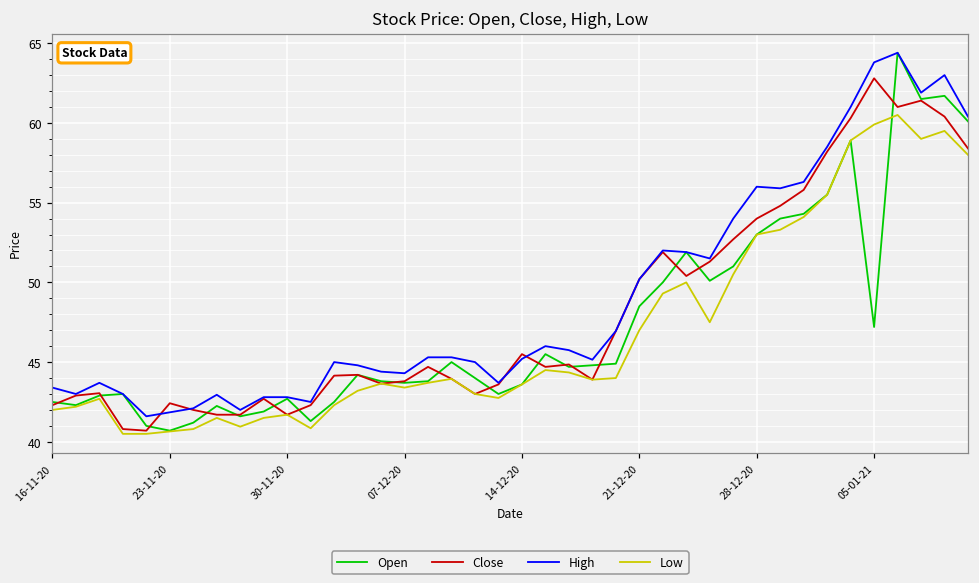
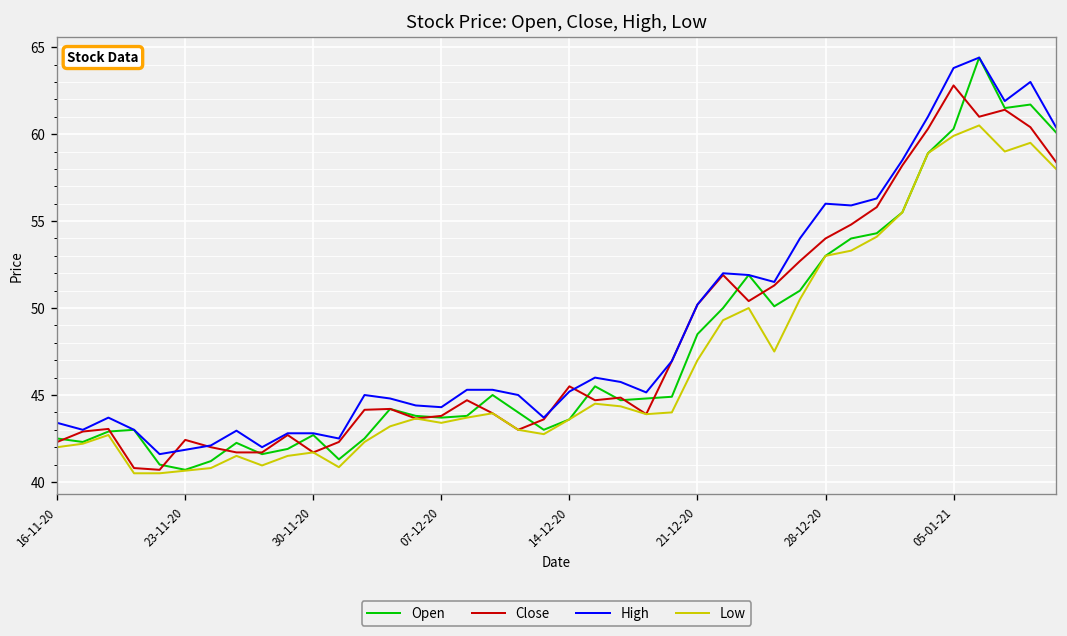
Open, 05-01-21: 47.2 -> 60.3
